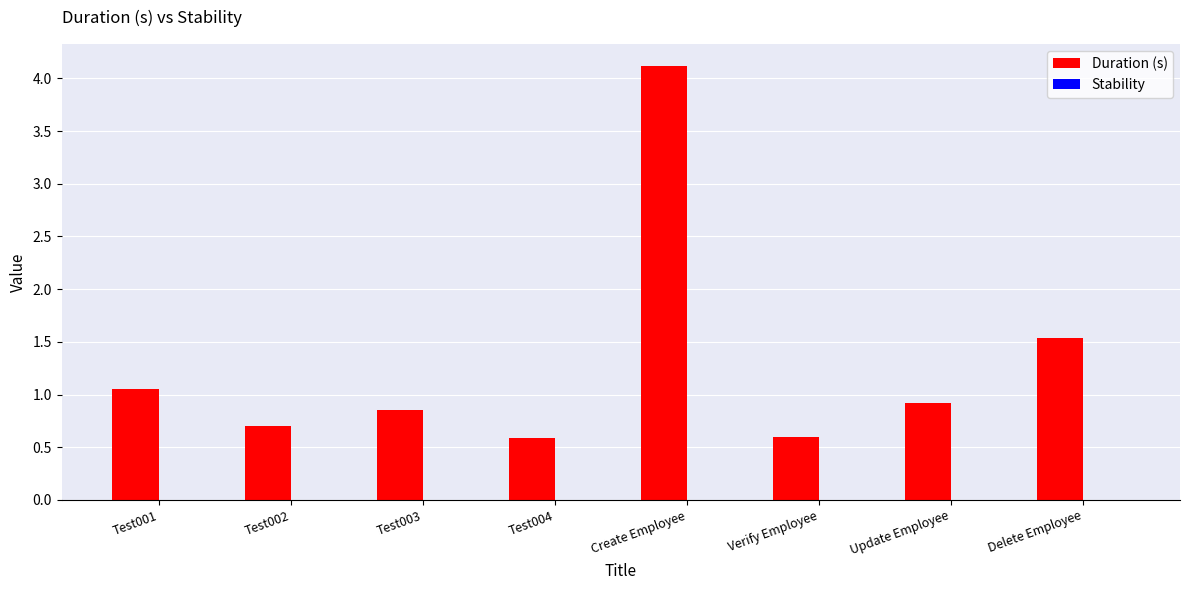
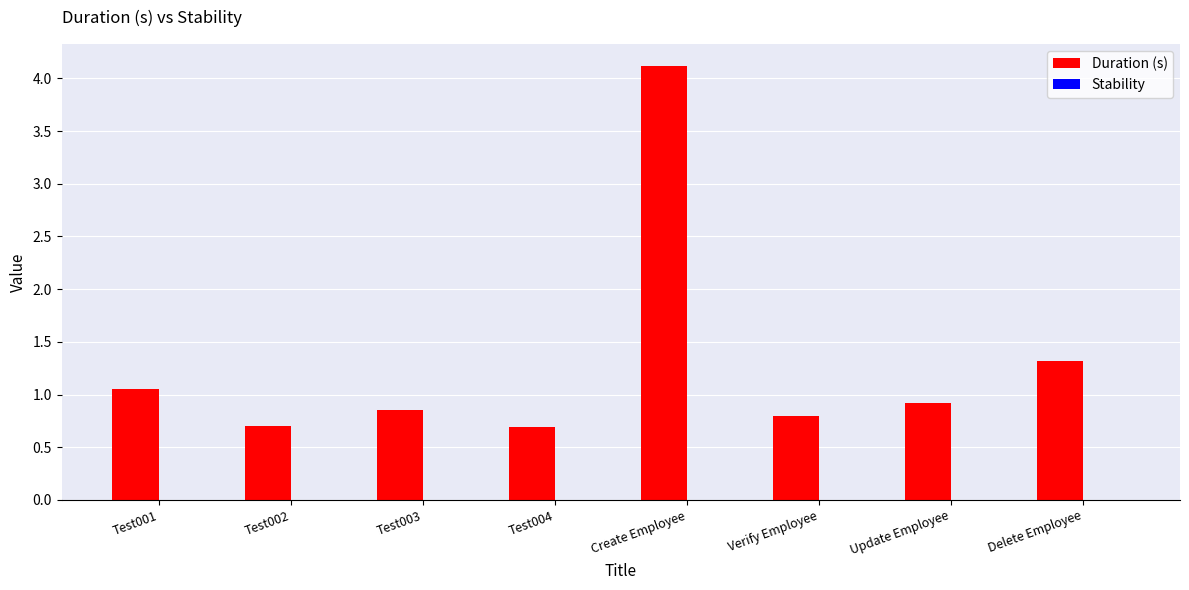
Duration (s), Test004: 0.59 -> 0.69
Duration (s), Verify Employee: 0.6 -> 0.8
Duration (s), Delete Employee: 1.54 -> 1.32
